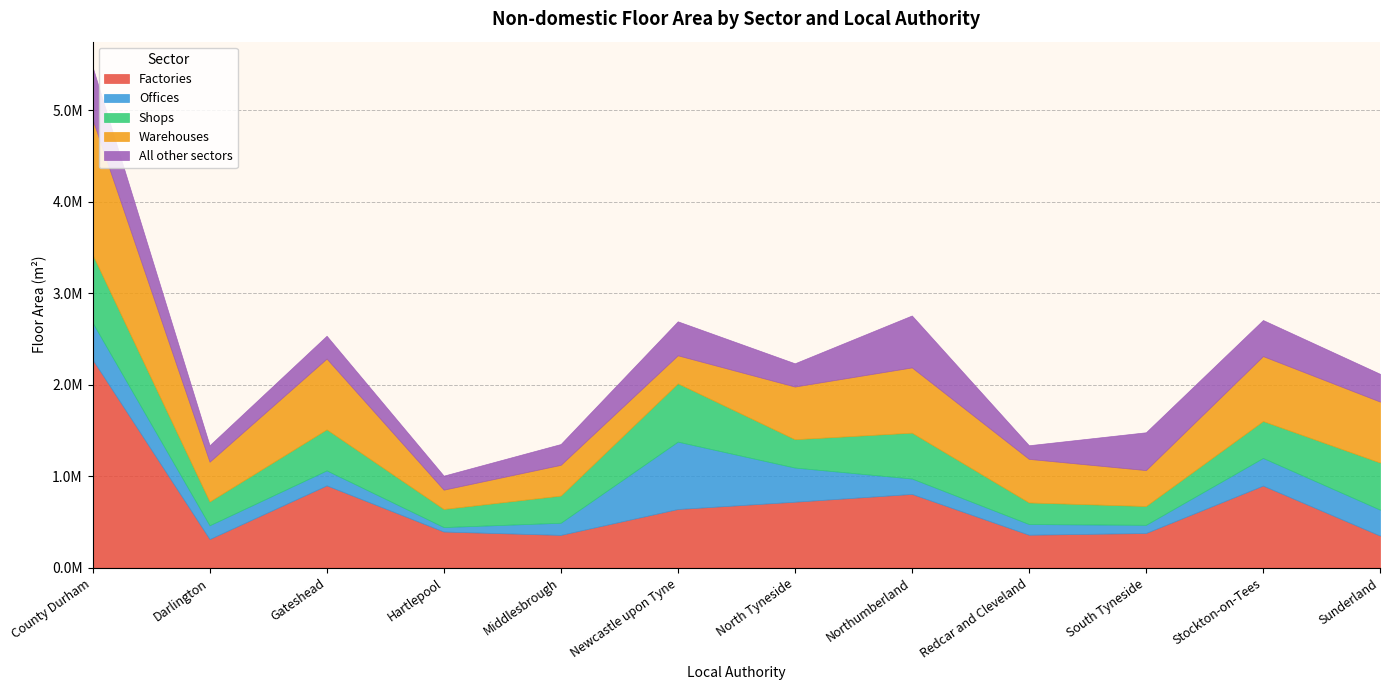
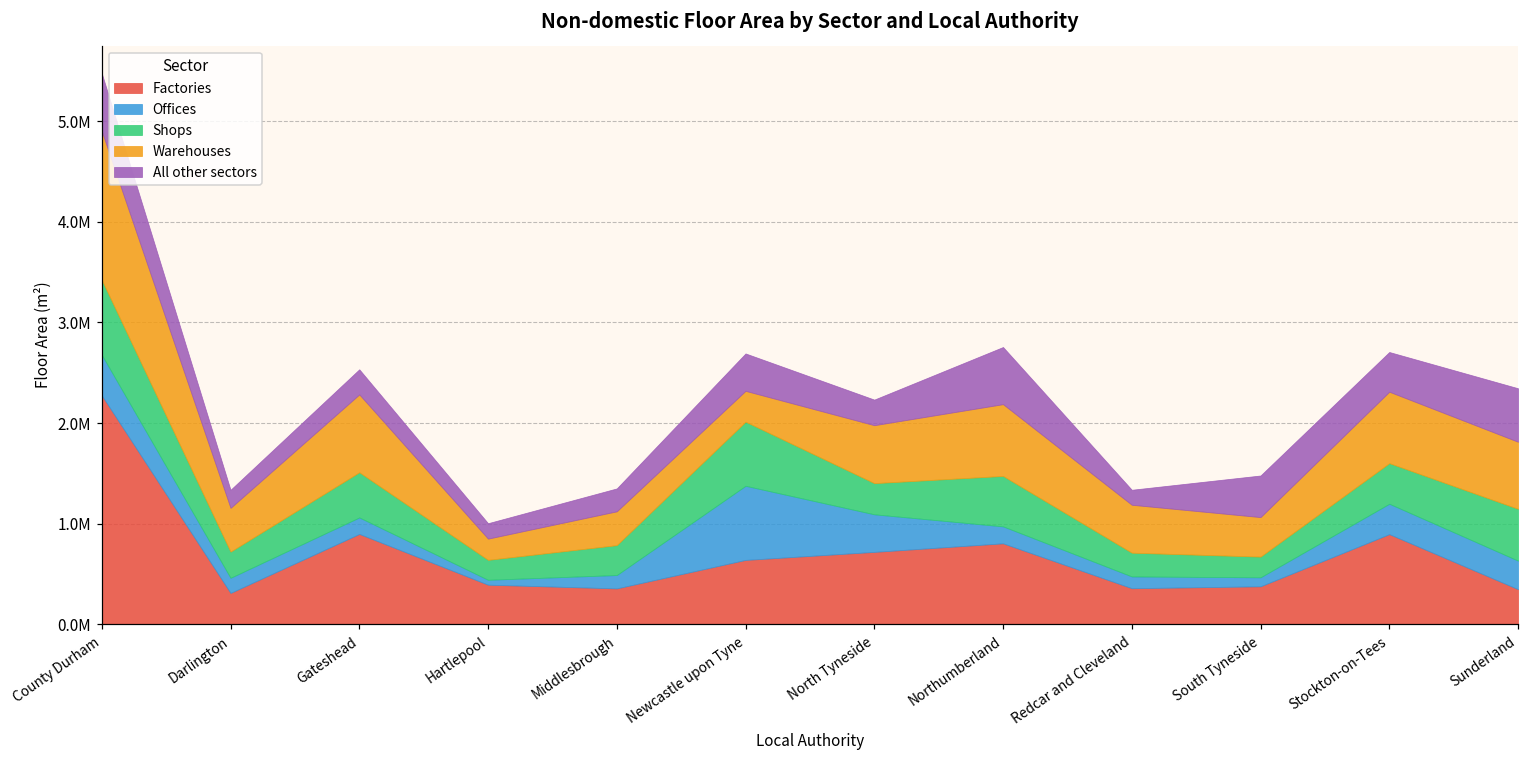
All other sectors, Sunderland: 300000 -> 500000
